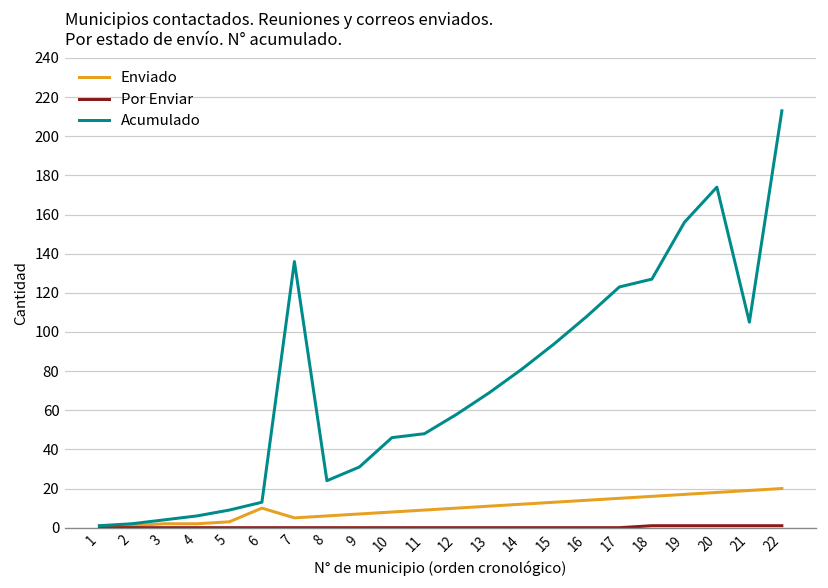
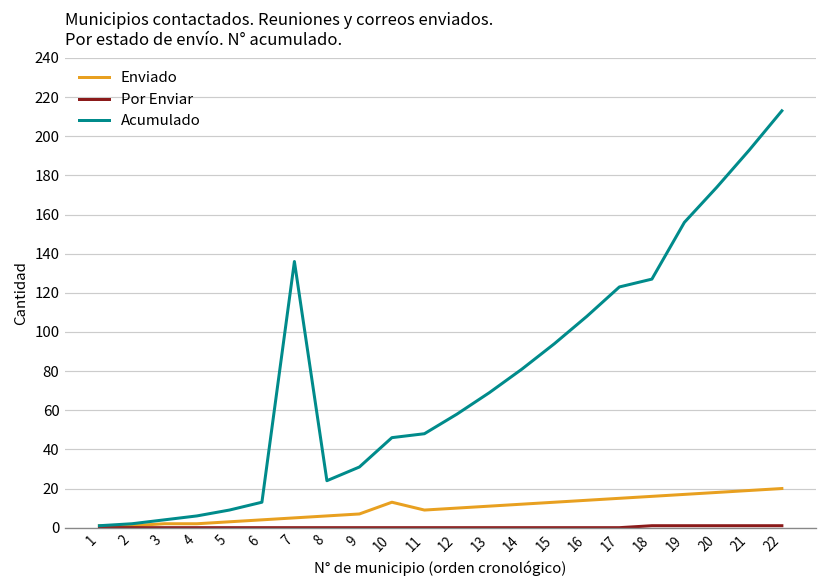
Enviado, 6: 10 -> 4
Enviado, 10: 8 -> 13
Acumulado, 21: 105 -> 193
